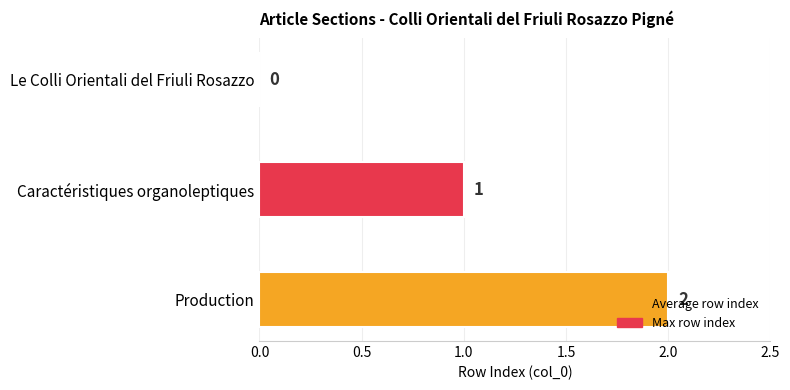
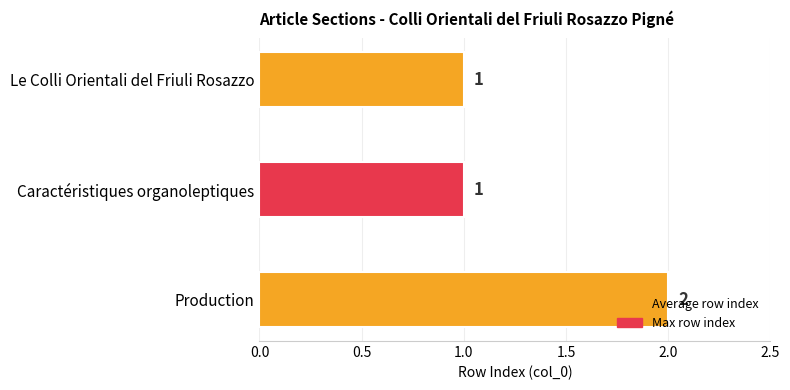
Le Colli Orientali del Friuli Rosazzo: 0 -> 1
